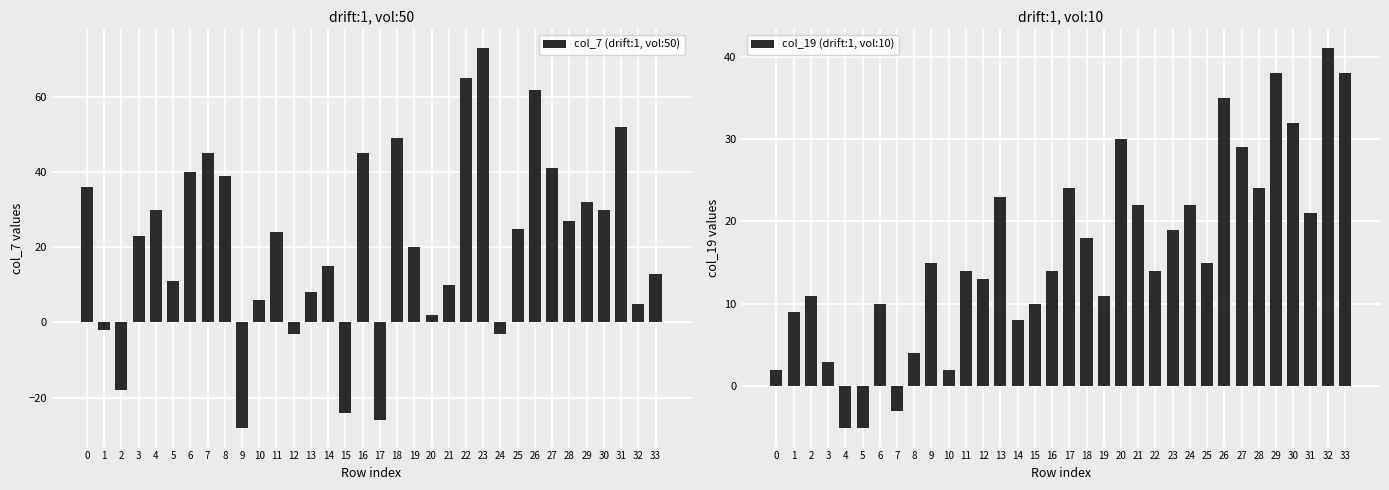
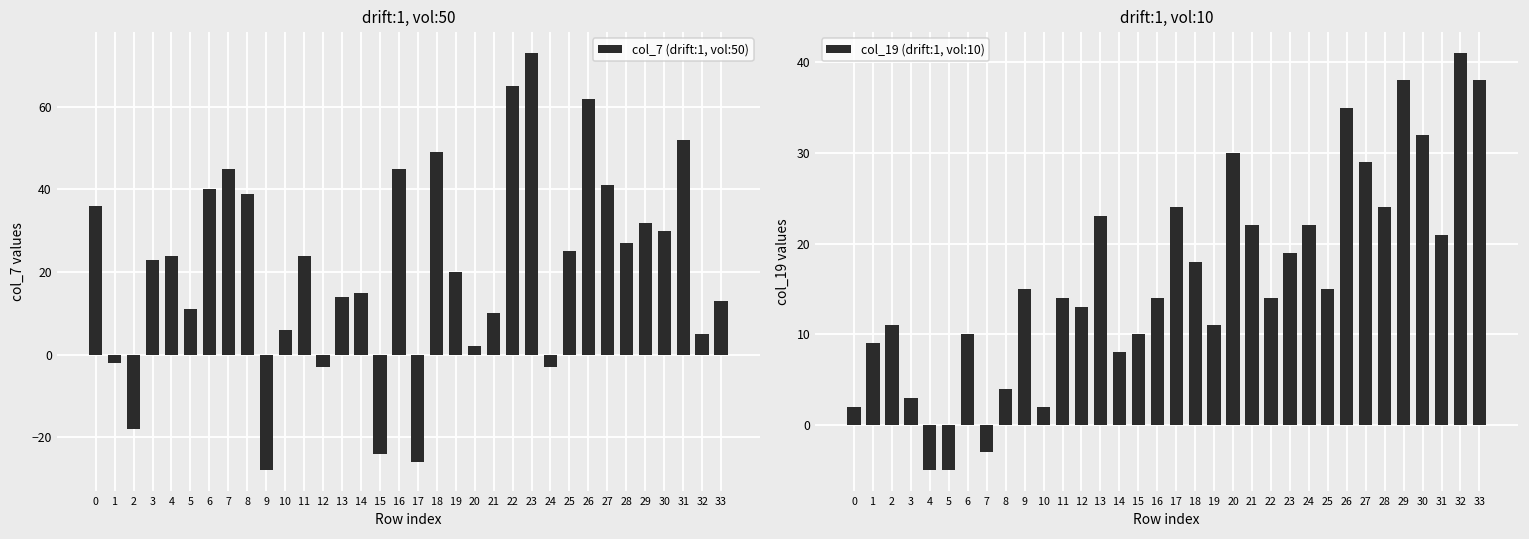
drift:1, vol:50, 4: 30 -> 24
drift:1, vol:50, 13: 8 -> 14
